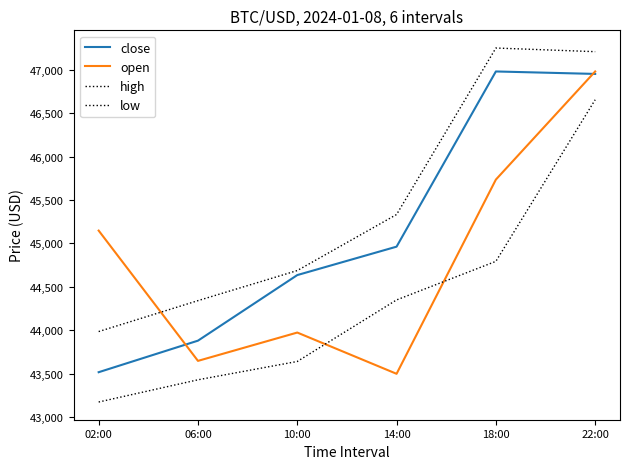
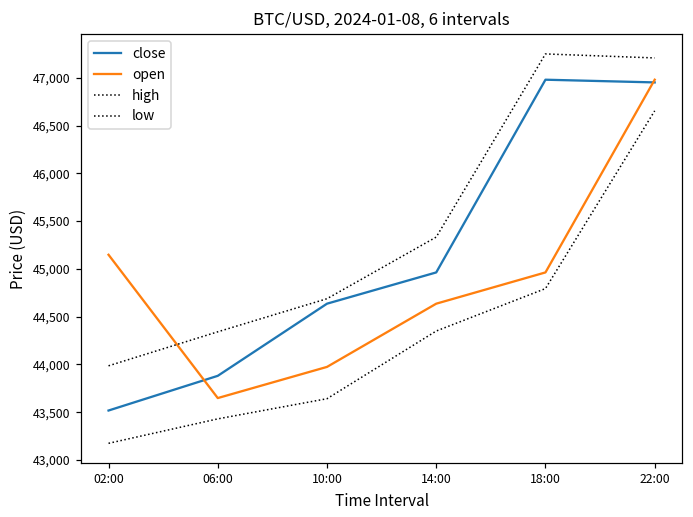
open, 14:00: 43,500 -> 44,600
open, 18:00: 45,700 -> 45,000
